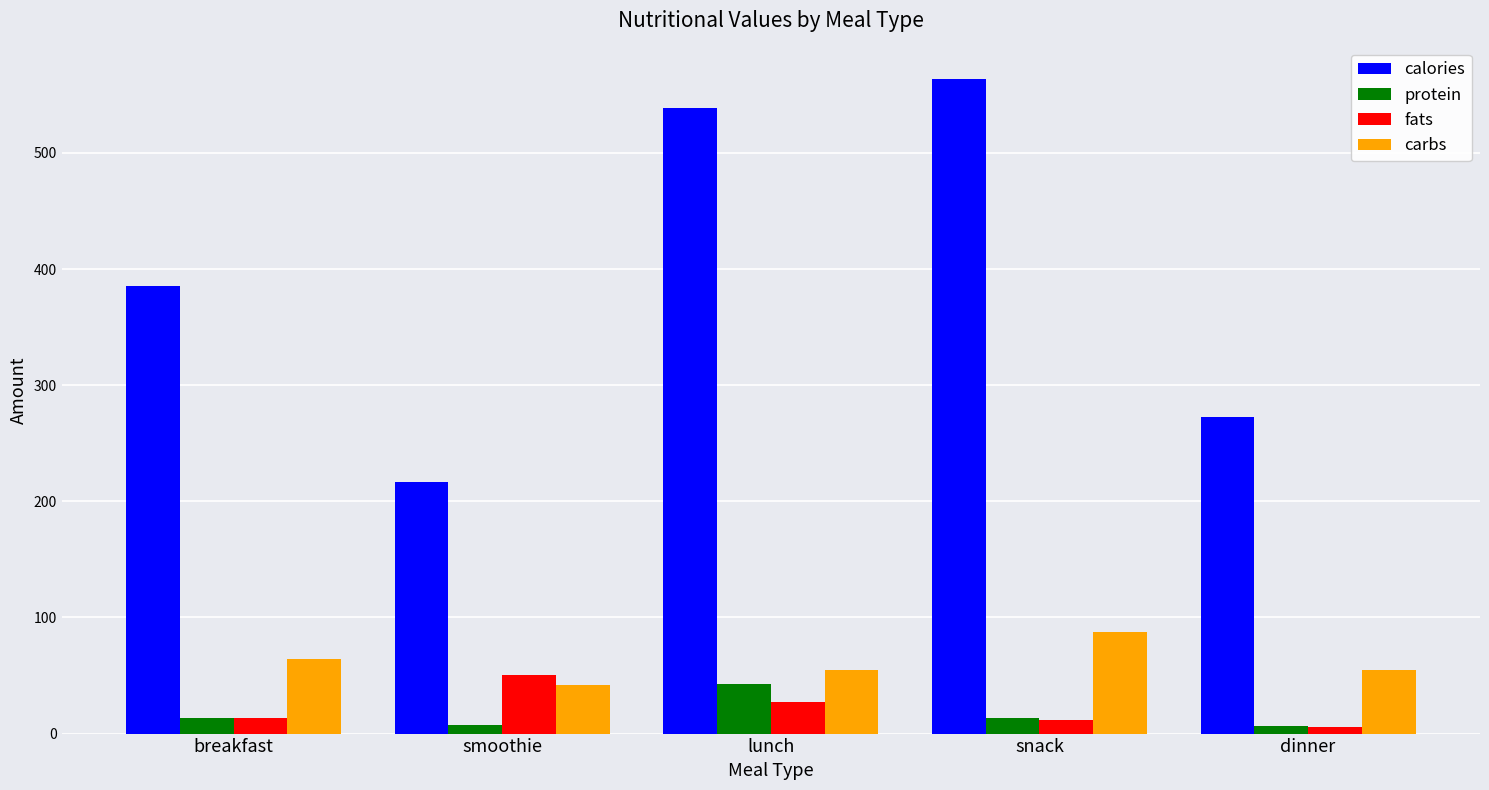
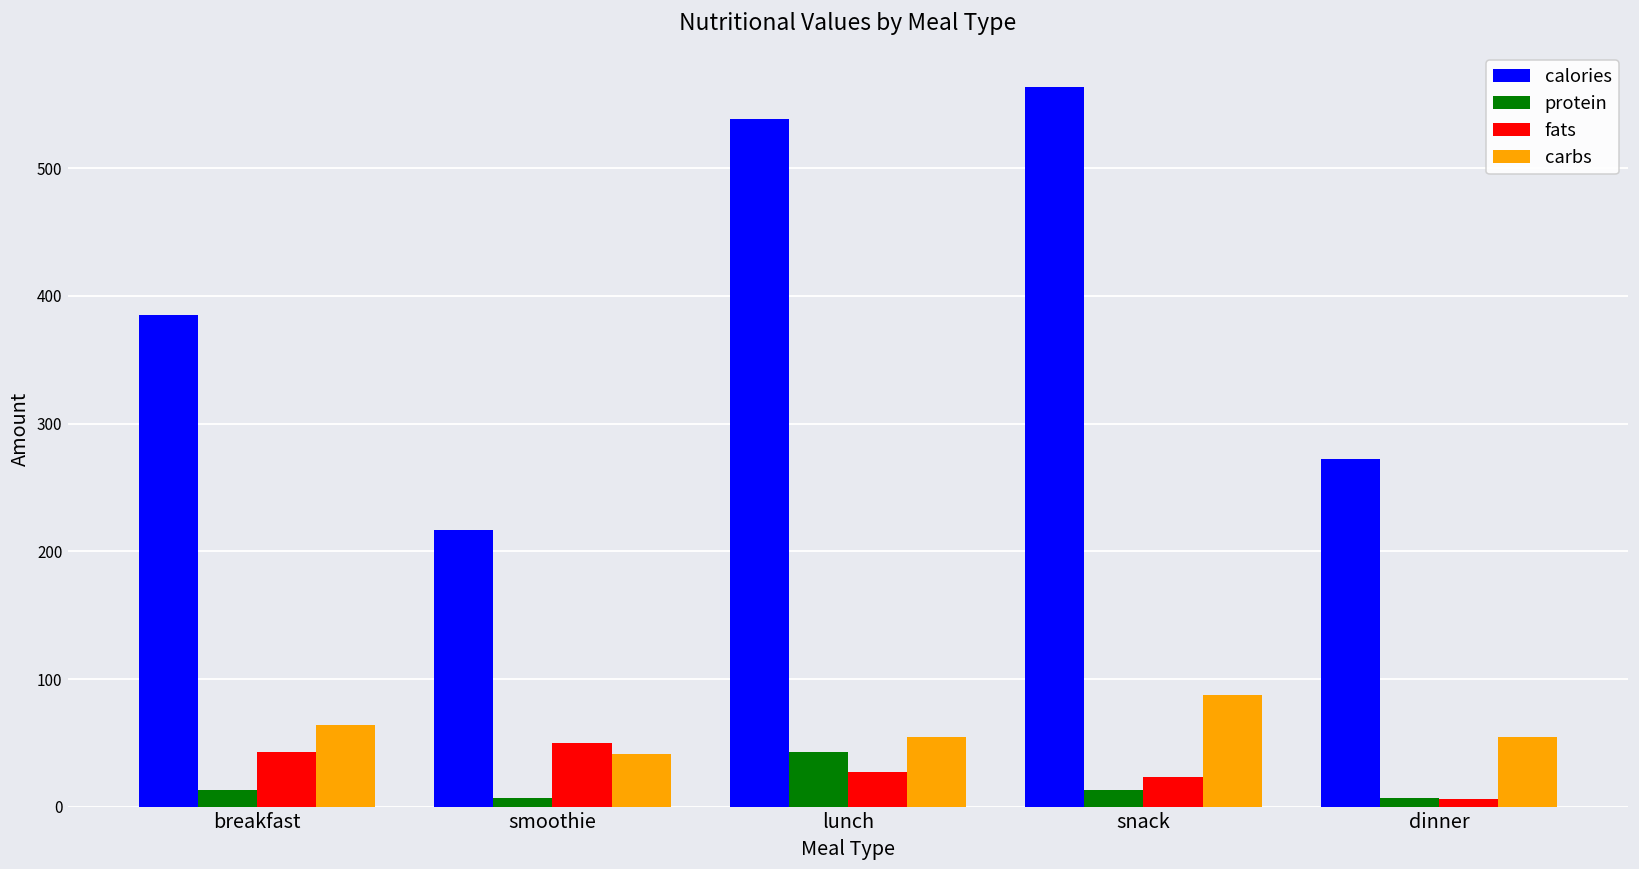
fats, breakfast: 13 -> 43
fats, snack: 12 -> 24
